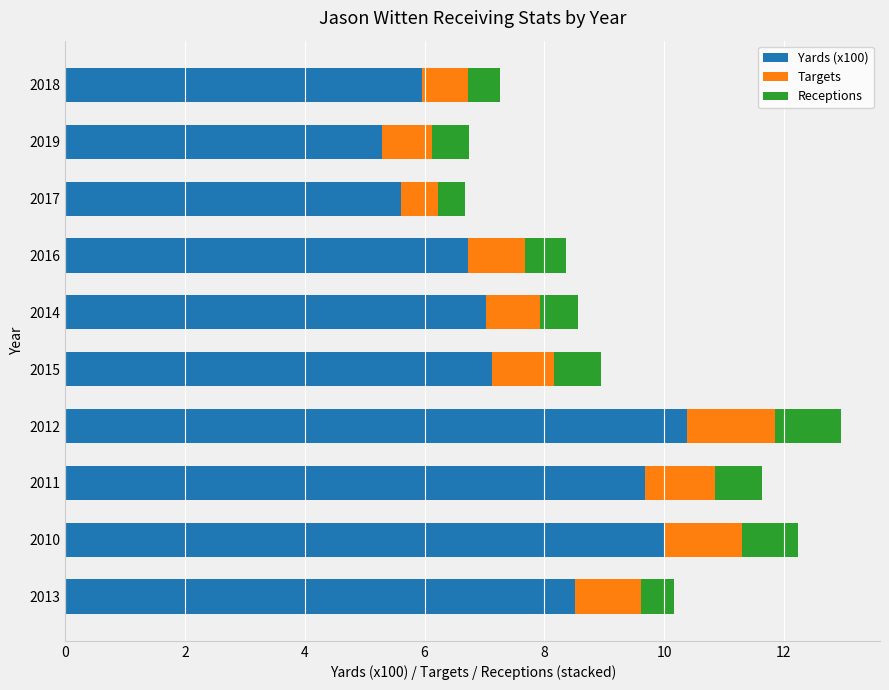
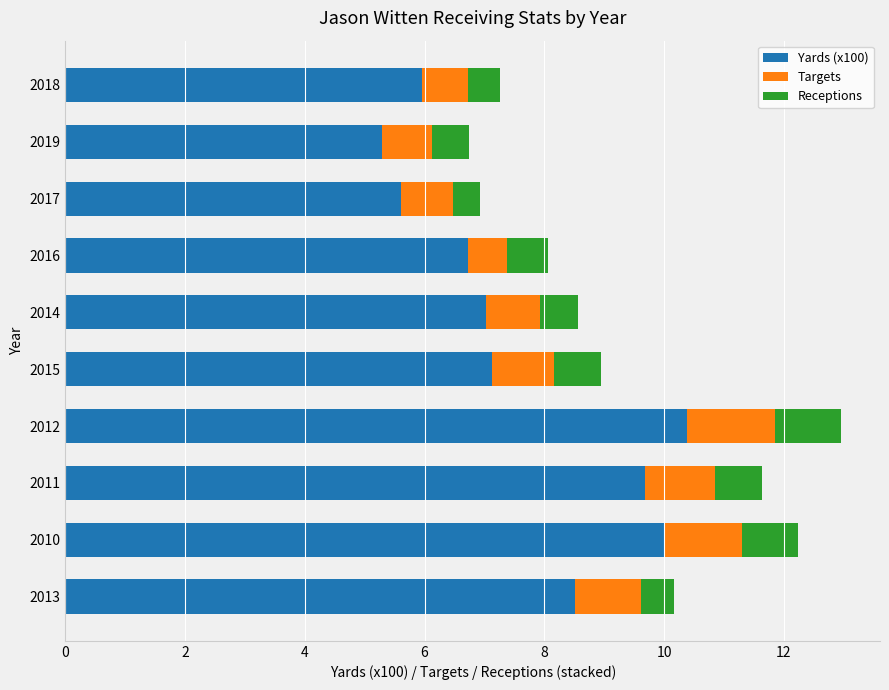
Targets, 2017: 0.6 -> 0.9
Targets, 2016: 0.9 -> 0.6
